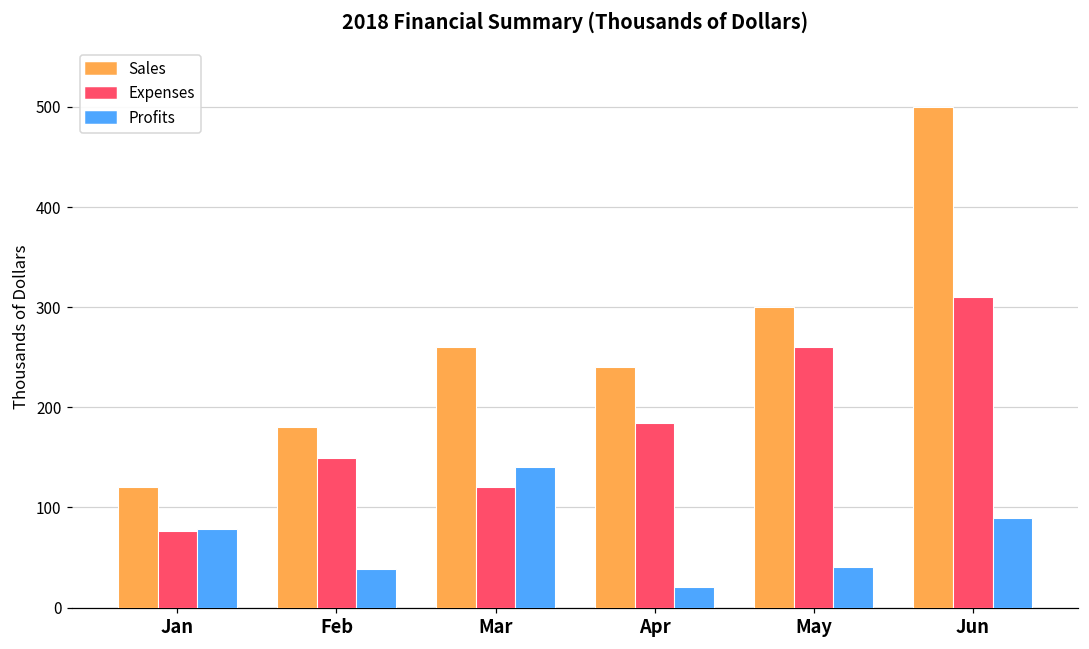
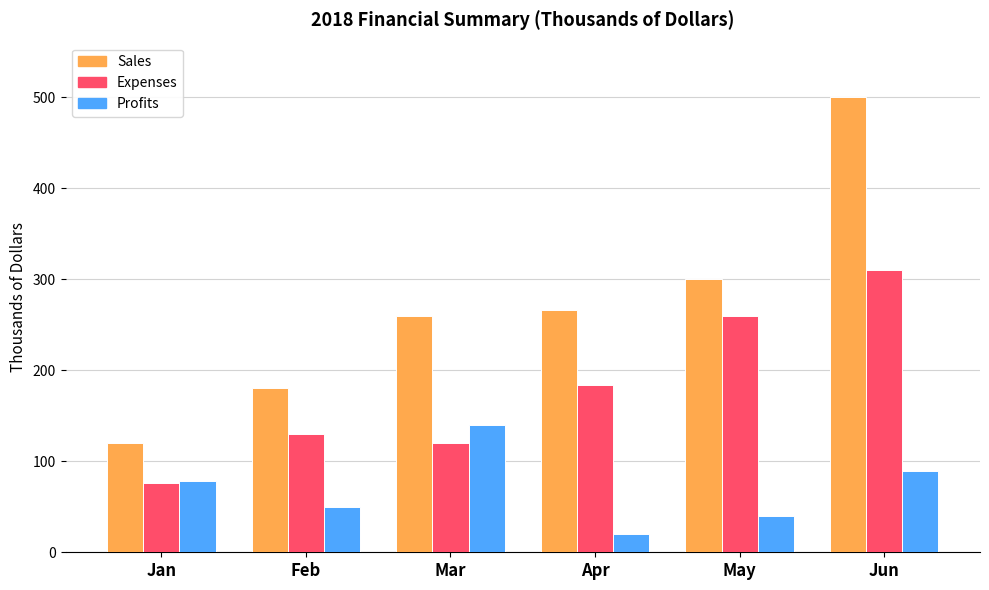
Expenses, Feb: 150 -> 130
Profits, Feb: 40 -> 50
Sales, Apr: 240 -> 270
